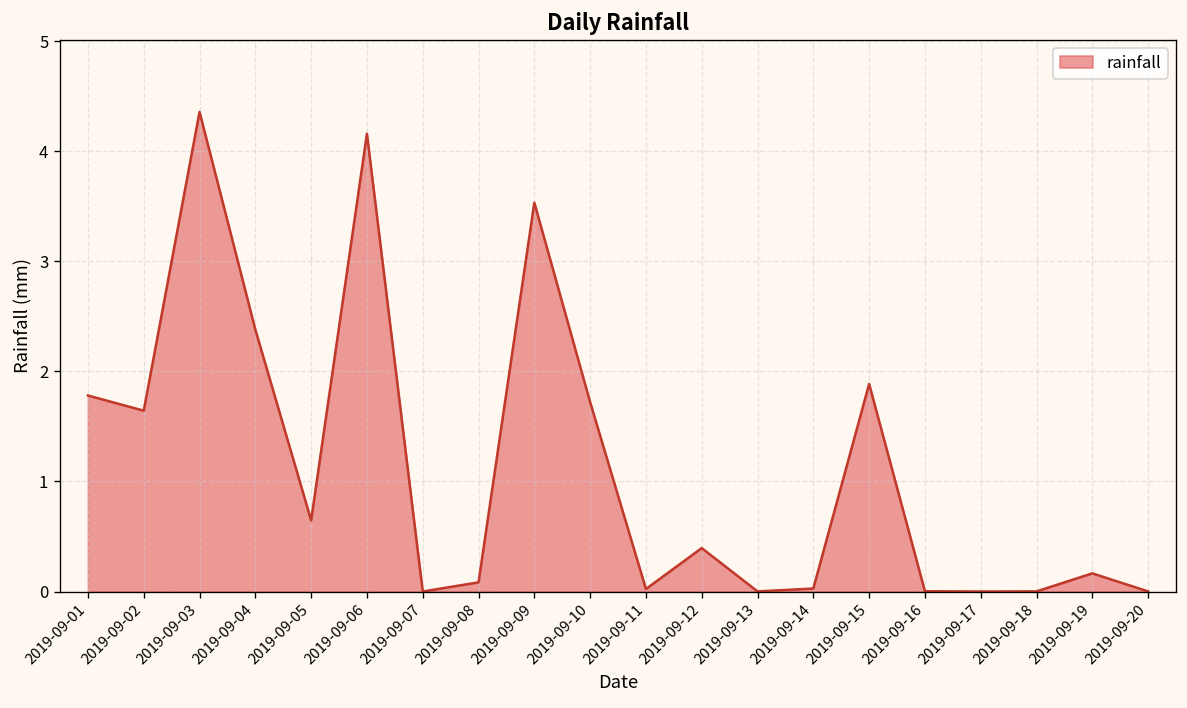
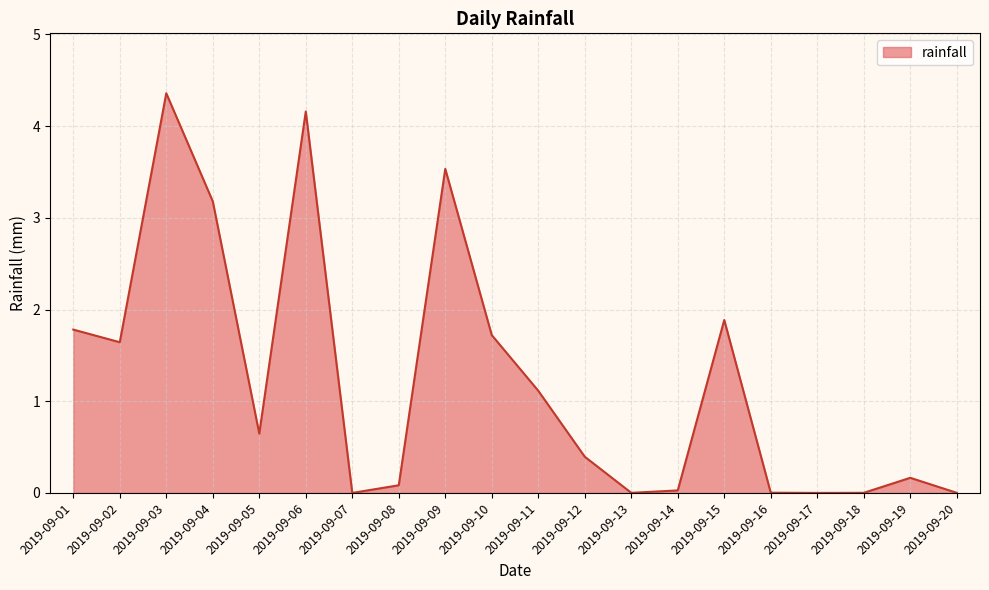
2019-09-04: 2.4 -> 3.2
2019-09-11: 0.0 -> 1.1
